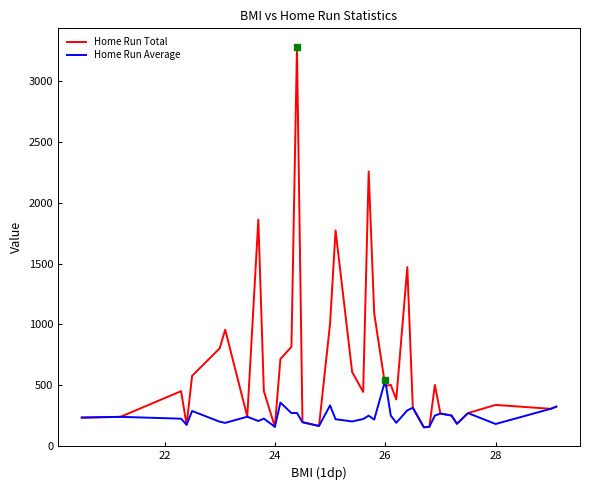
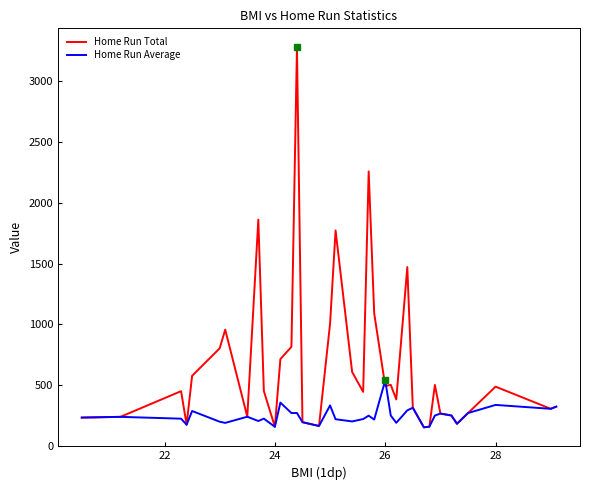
Home Run Total, 28: 340 -> 490
Home Run Average, 28: 180 -> 340
